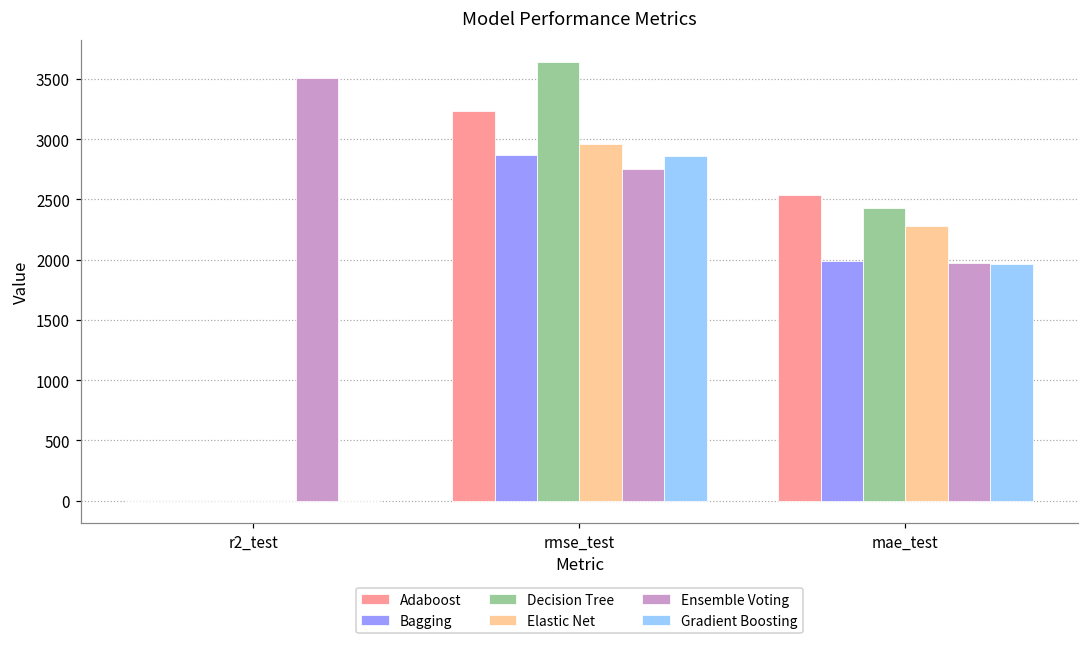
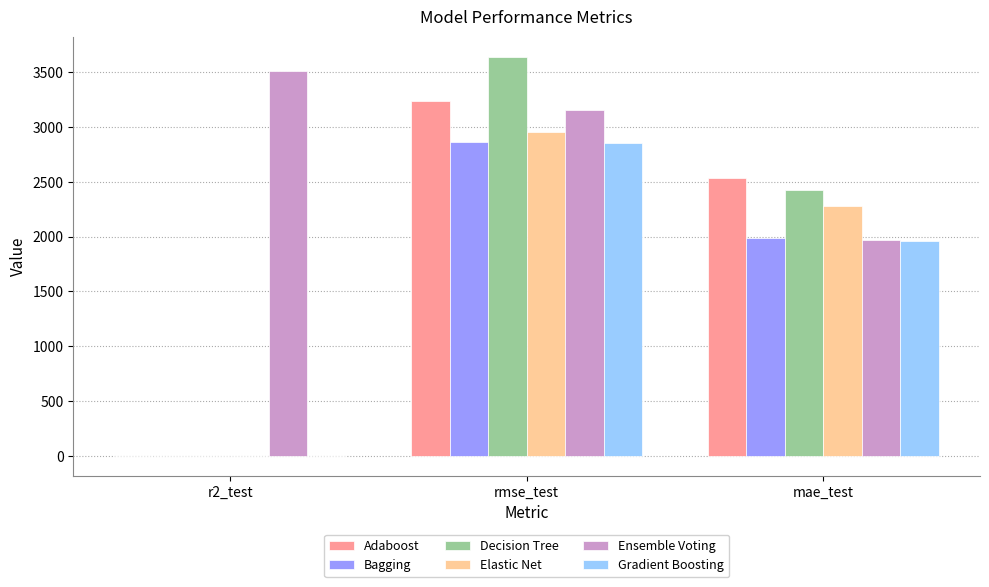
Ensemble Voting, rmse_test: 2750 -> 3150
